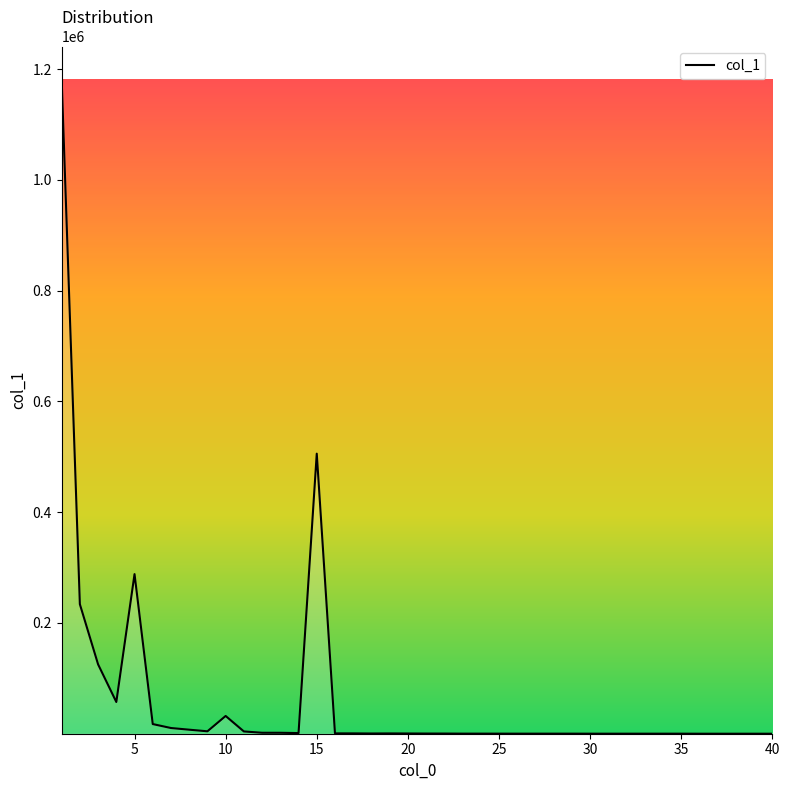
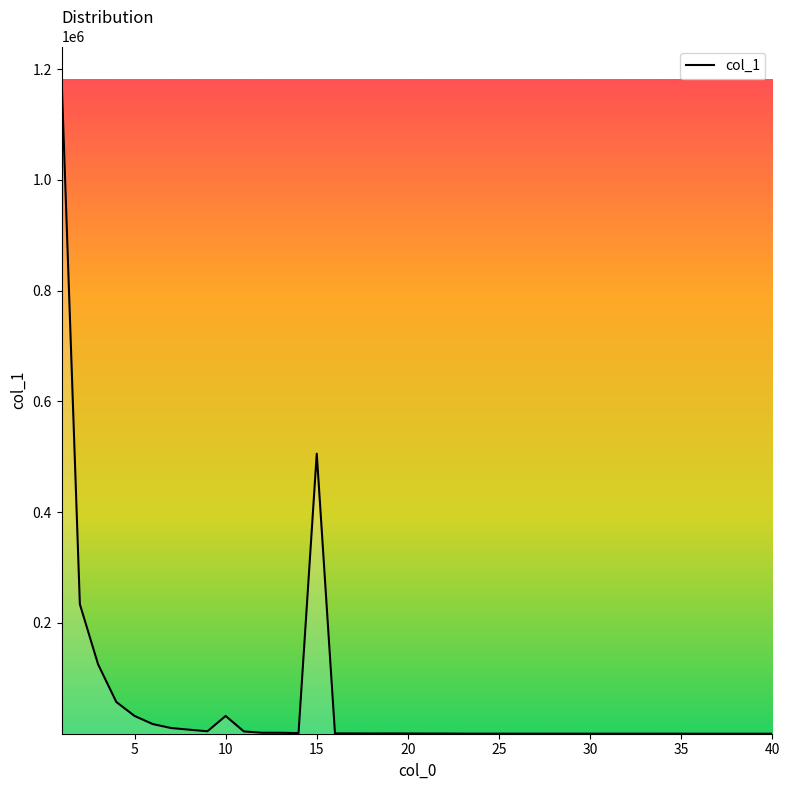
5: 290000 -> 30000
